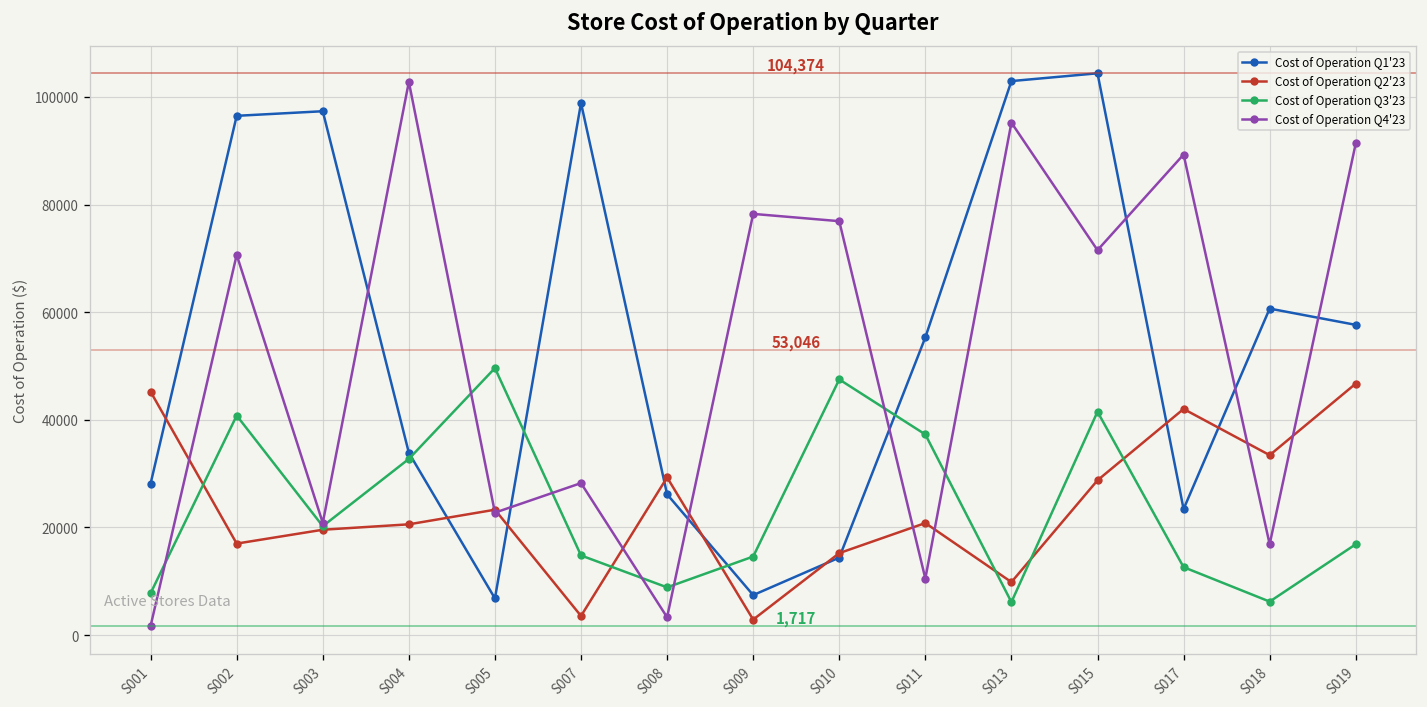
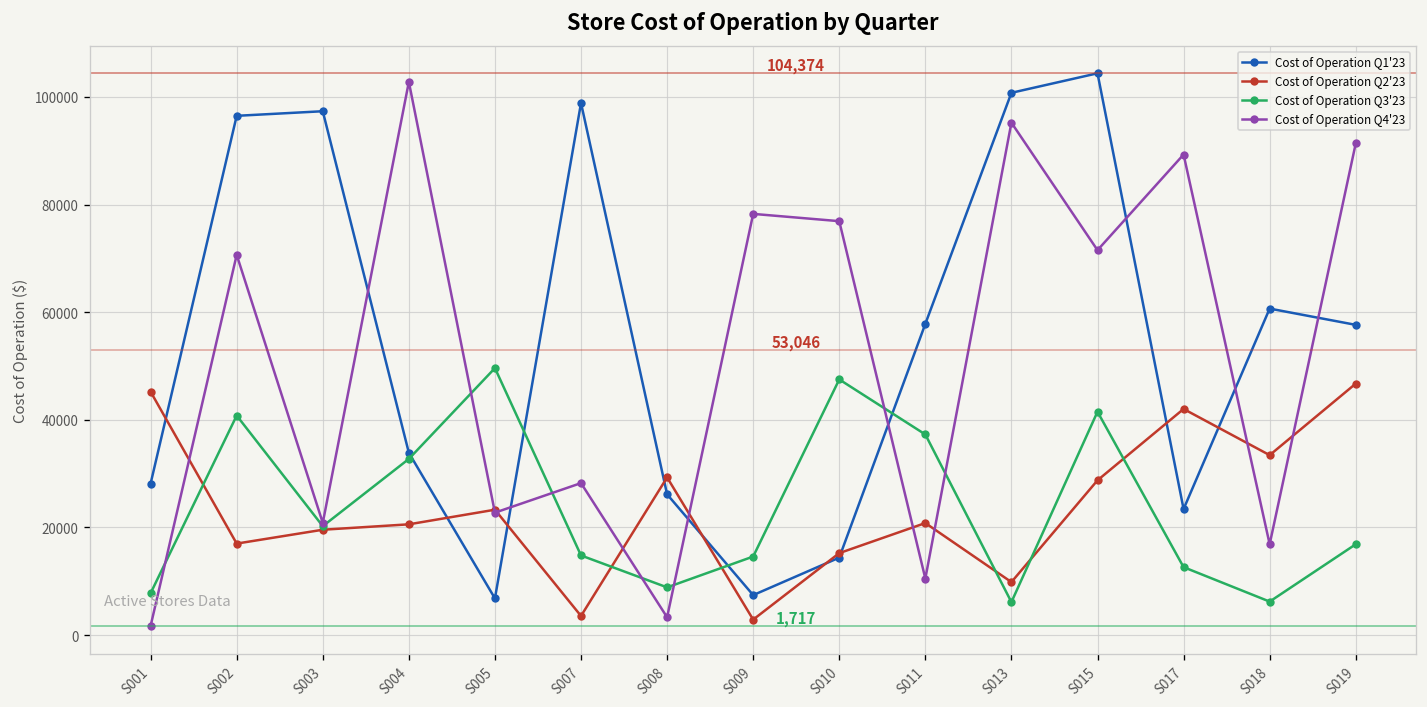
Cost of Operation Q1'23, S011: 55000 -> 58000
Cost of Operation Q1'23, S013: 103000 -> 101000
